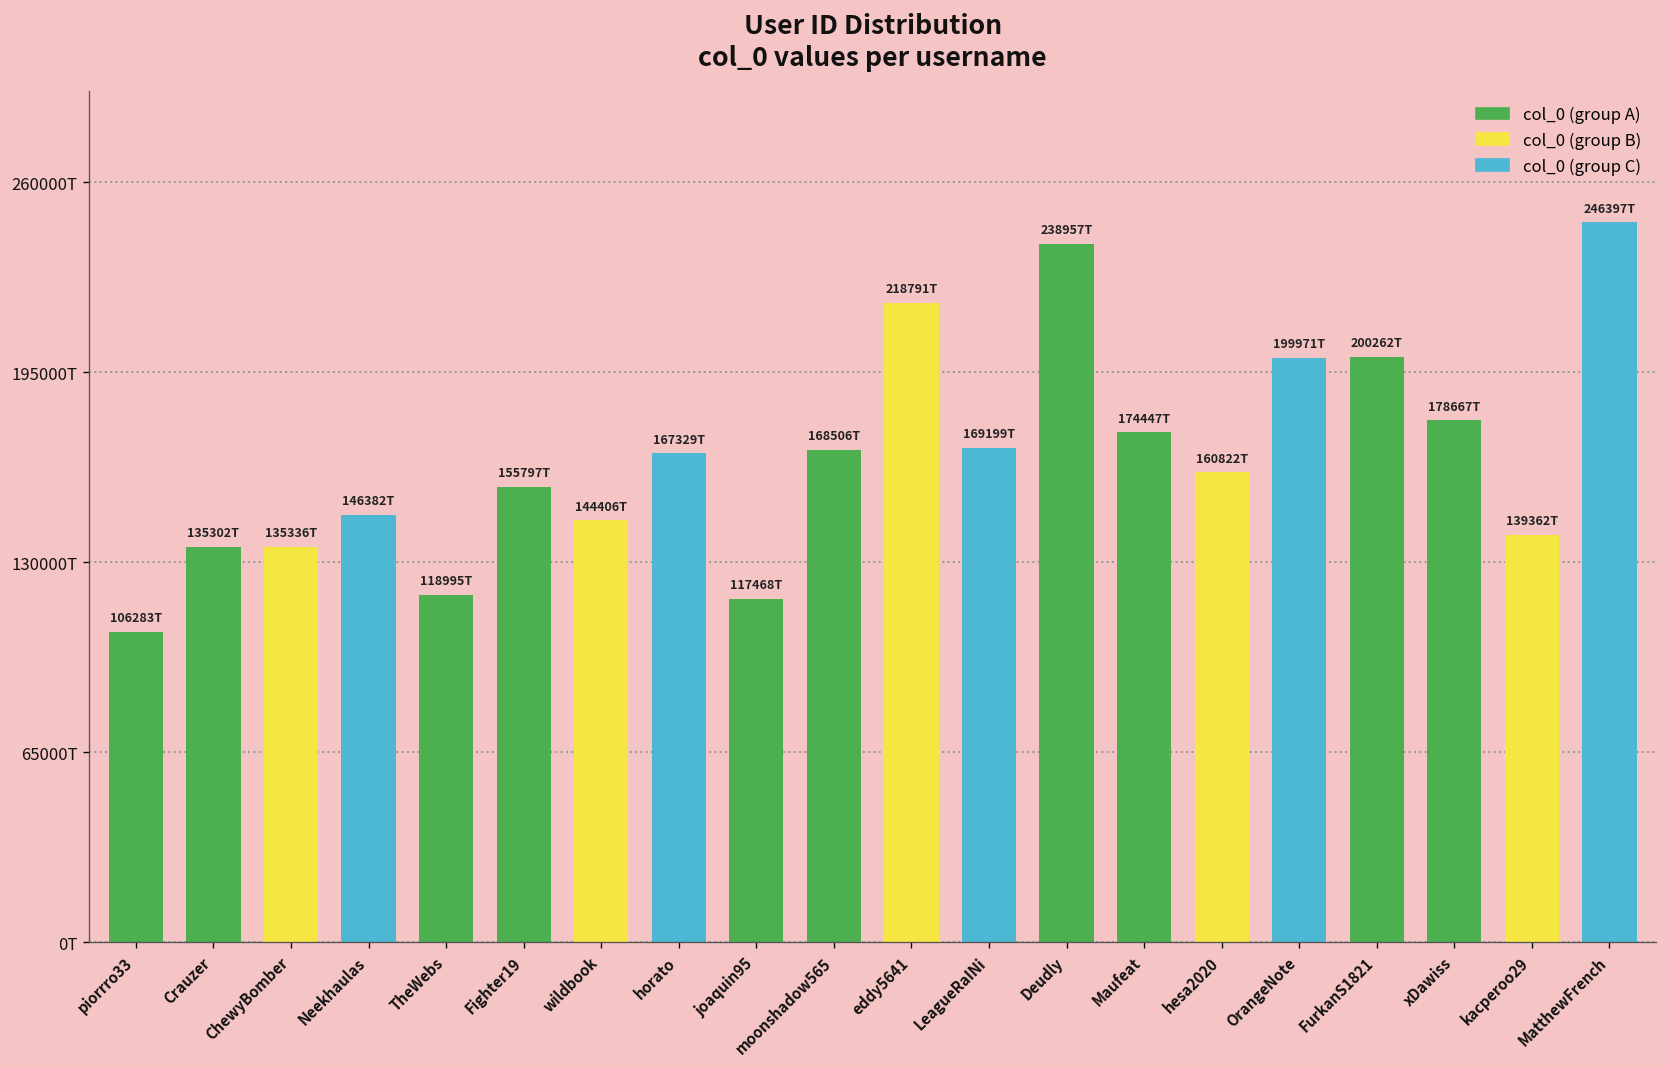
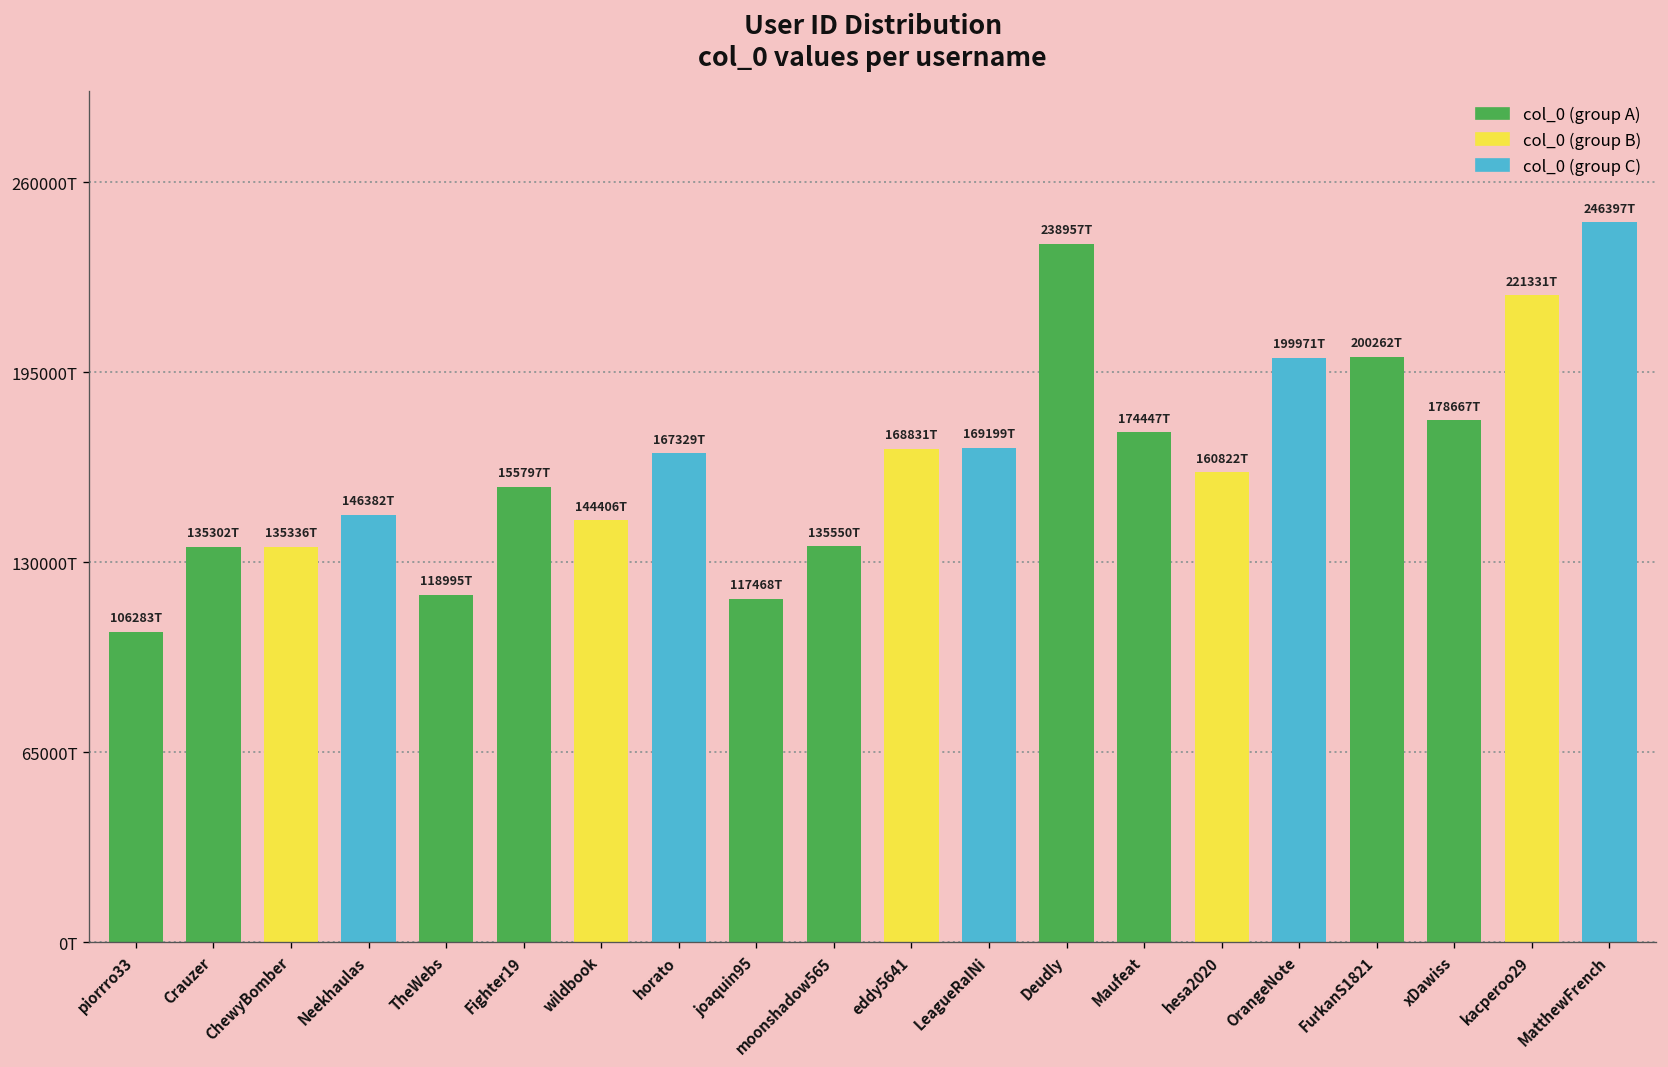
moonshadow565: 168506T -> 135550T
eddy5641: 218791T -> 168831T
kacperoo29: 139362T -> 221331T
